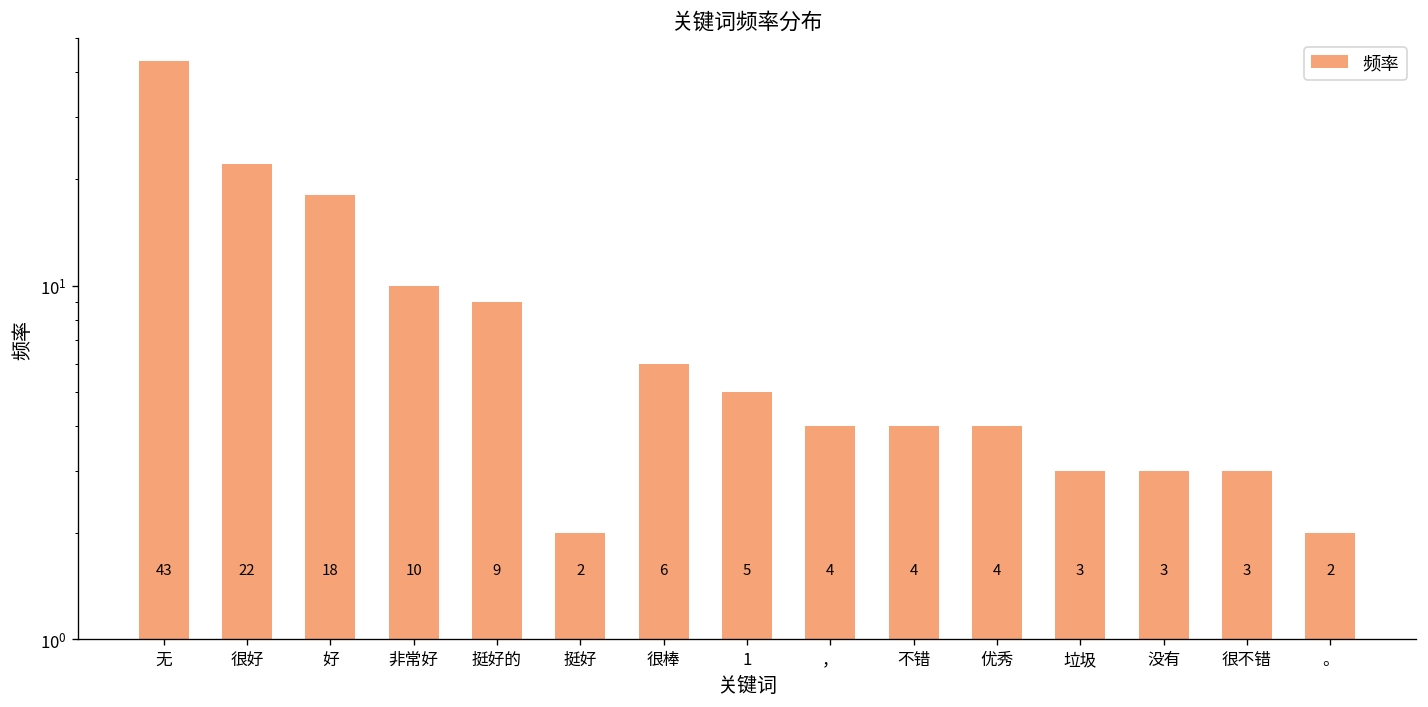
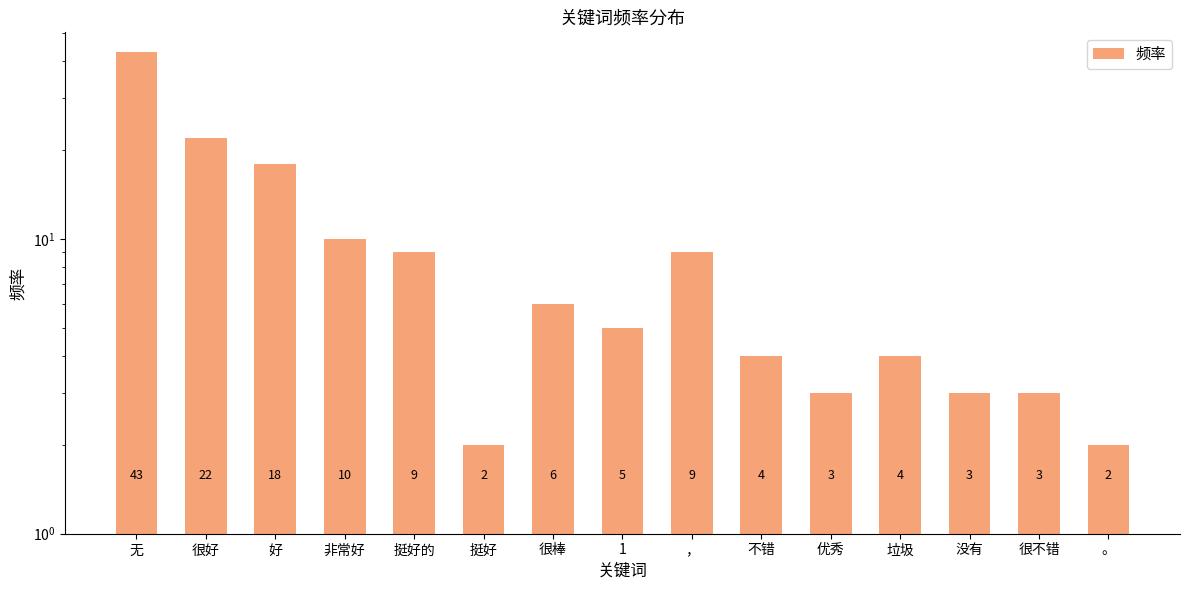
，: 4 -> 9
优秀: 4 -> 3
垃圾: 3 -> 4
